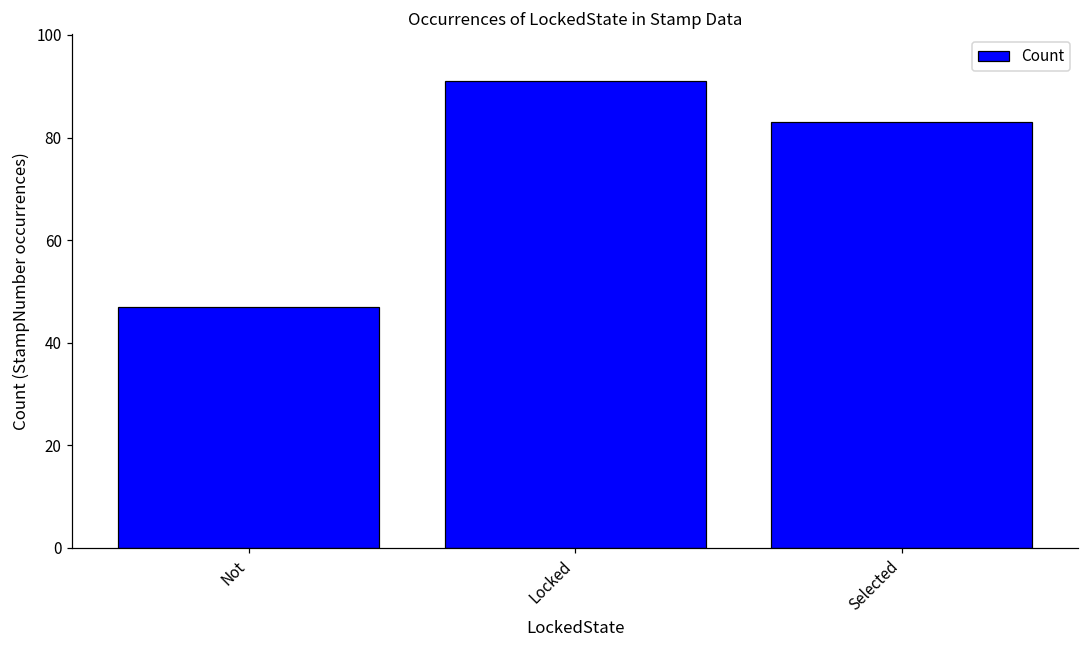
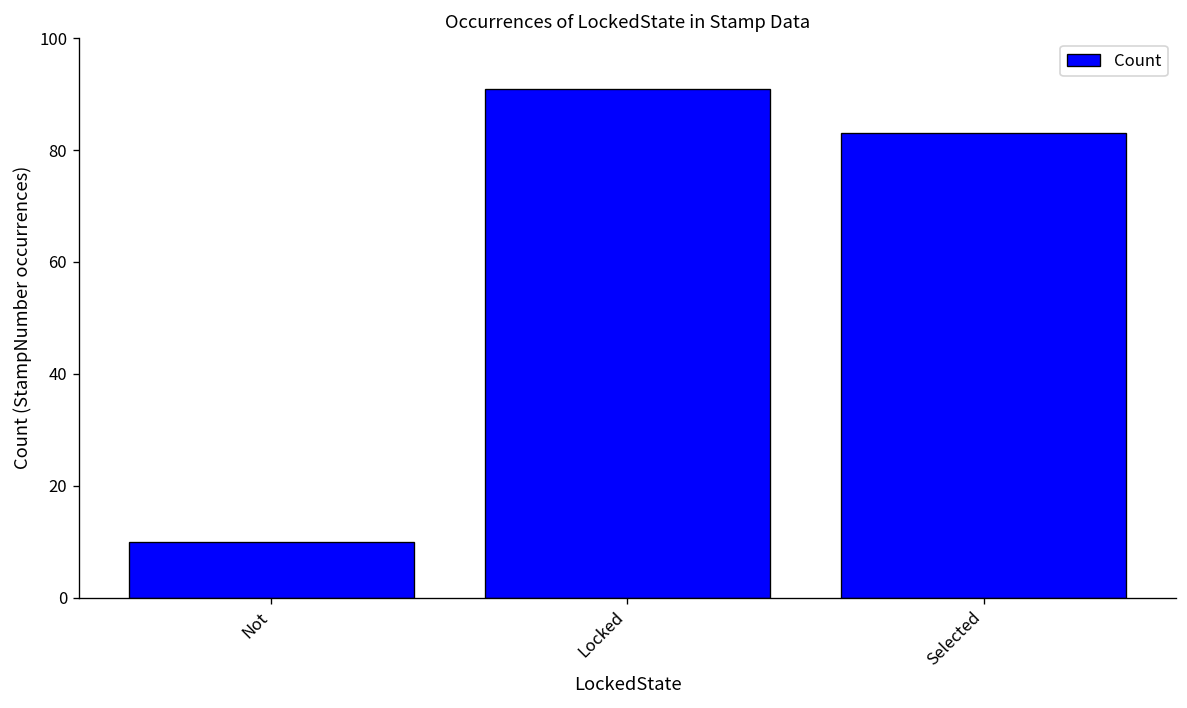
Not: 47 -> 10
